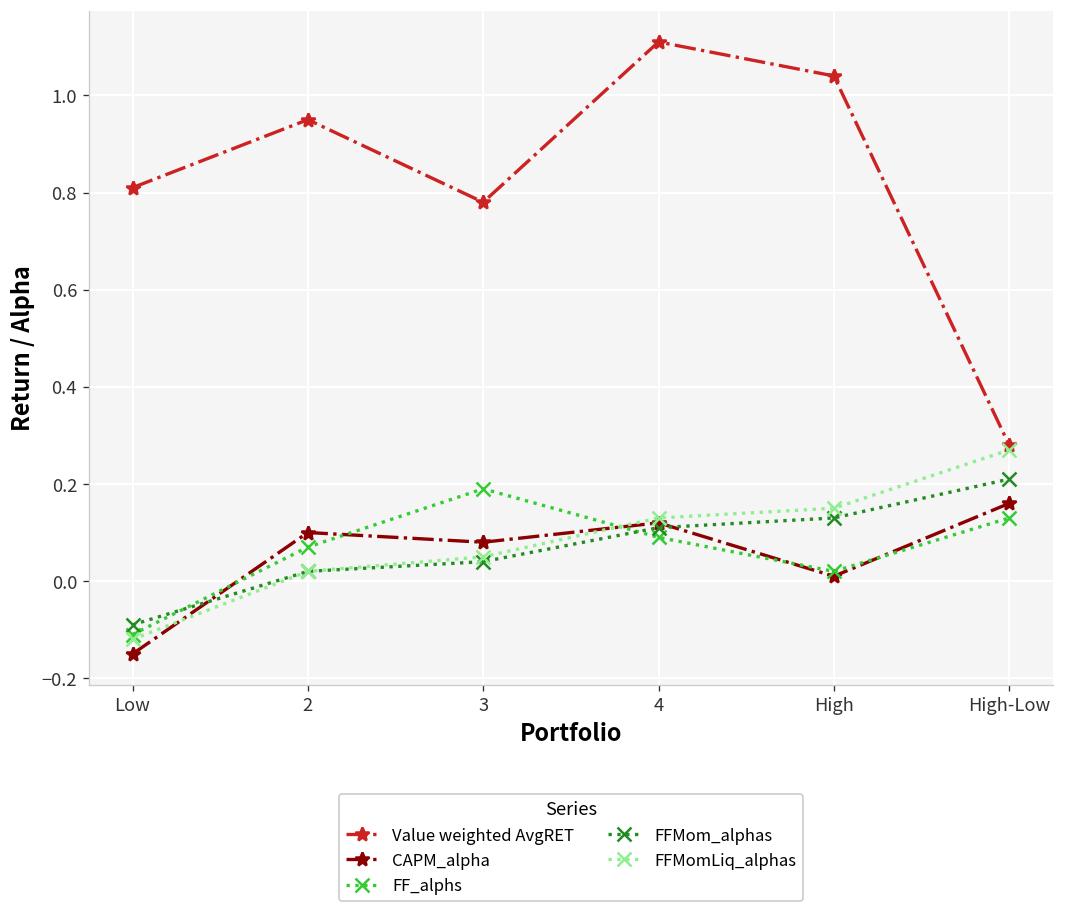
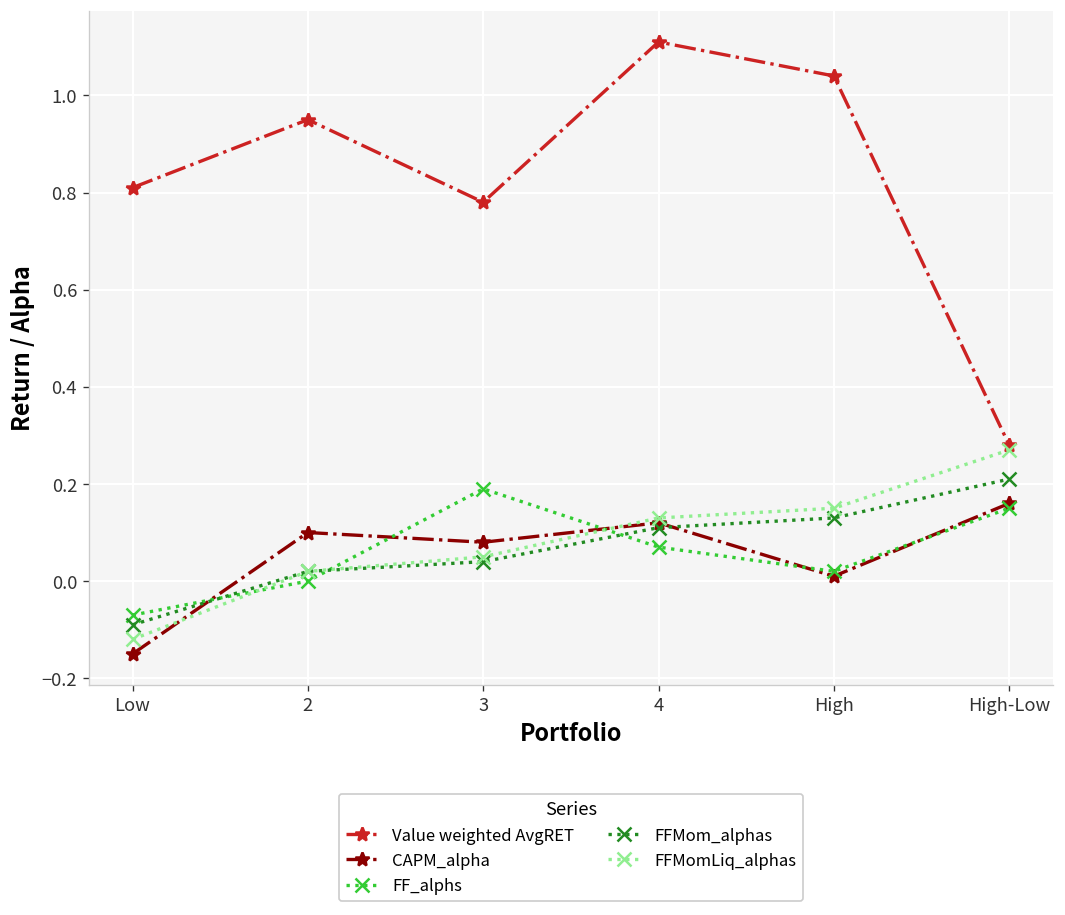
FF_alphs, Low: -0.11 -> -0.07
FF_alphs, 2: 0.07 -> 0.00
FF_alphs, 4: 0.09 -> 0.07
FF_alphs, High-Low: 0.13 -> 0.15
